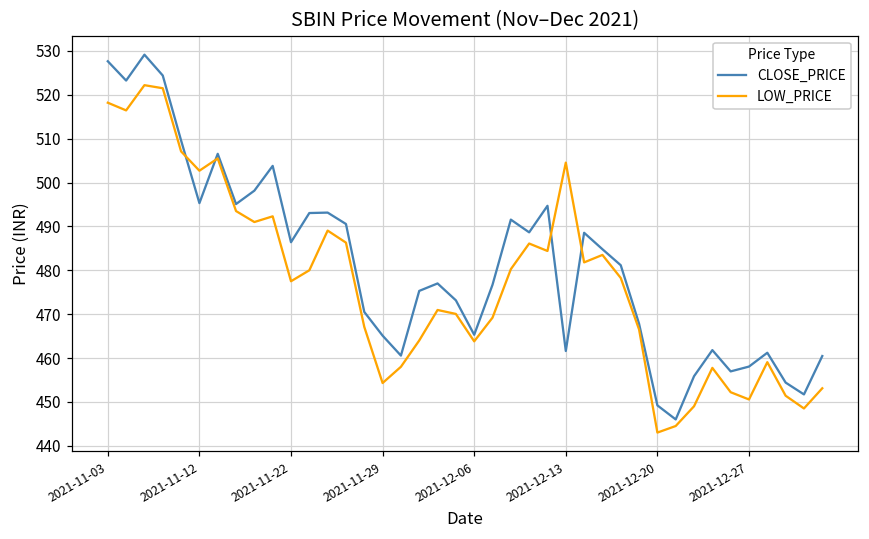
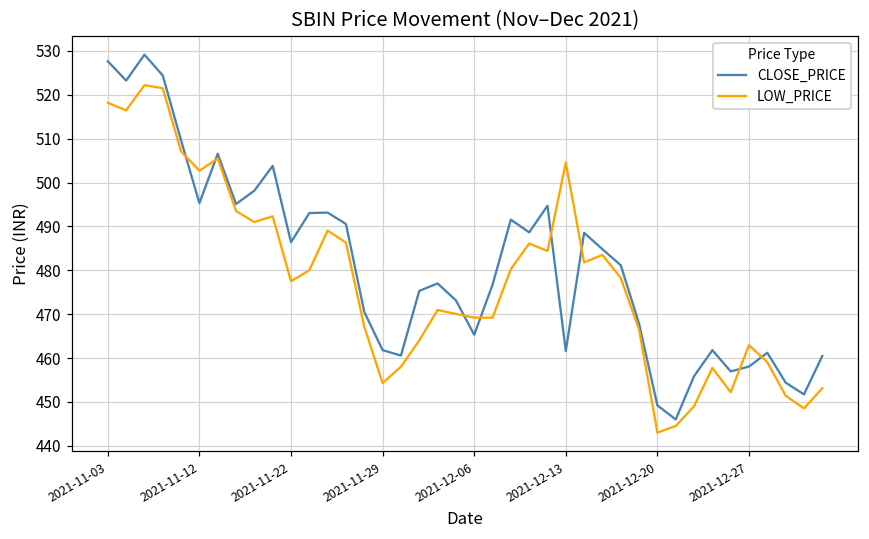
CLOSE_PRICE, 2021-11-29: 465 -> 462
LOW_PRICE, 2021-12-06: 464 -> 469
LOW_PRICE, 2021-12-27: 451 -> 463
